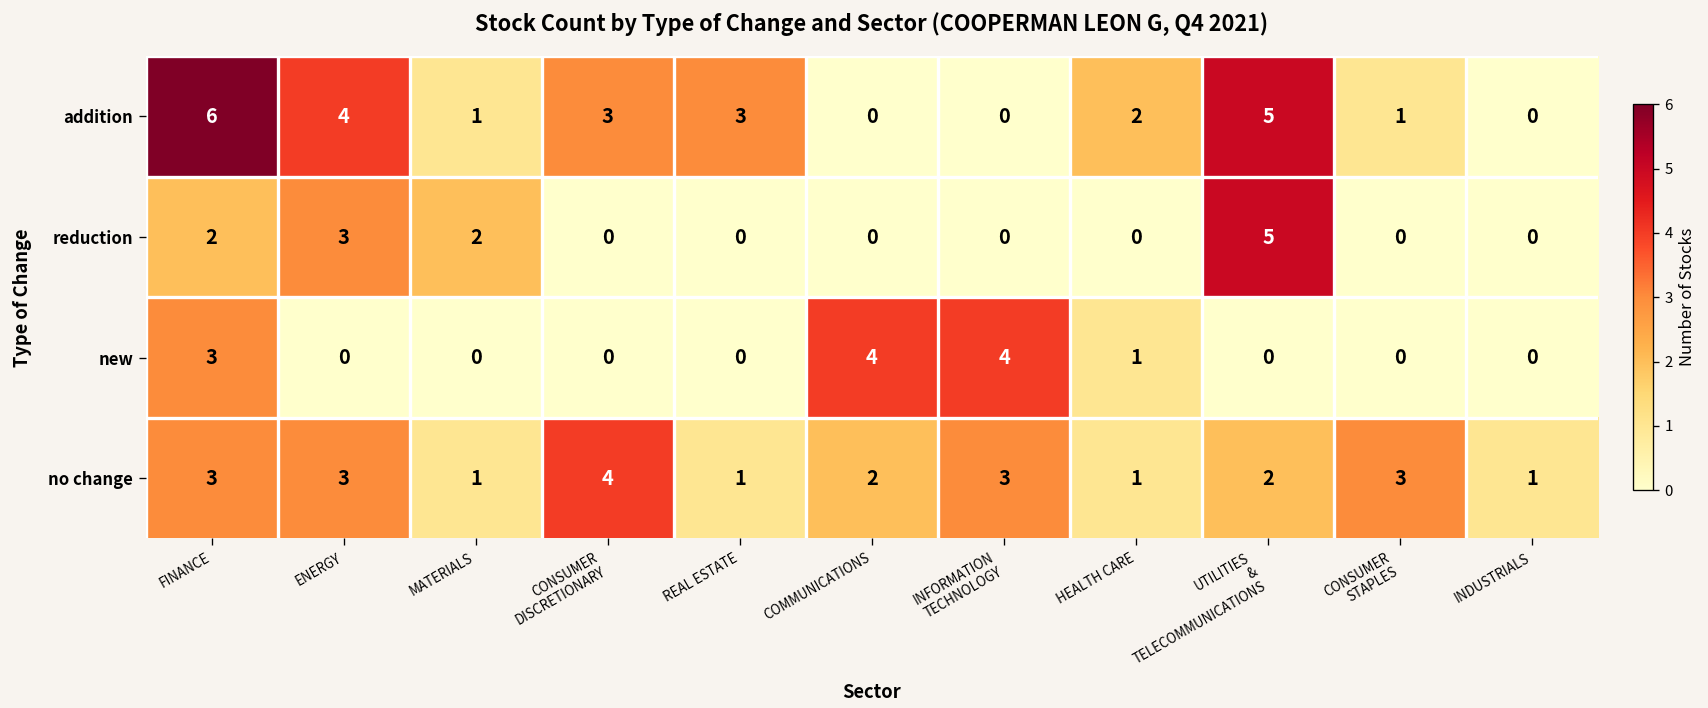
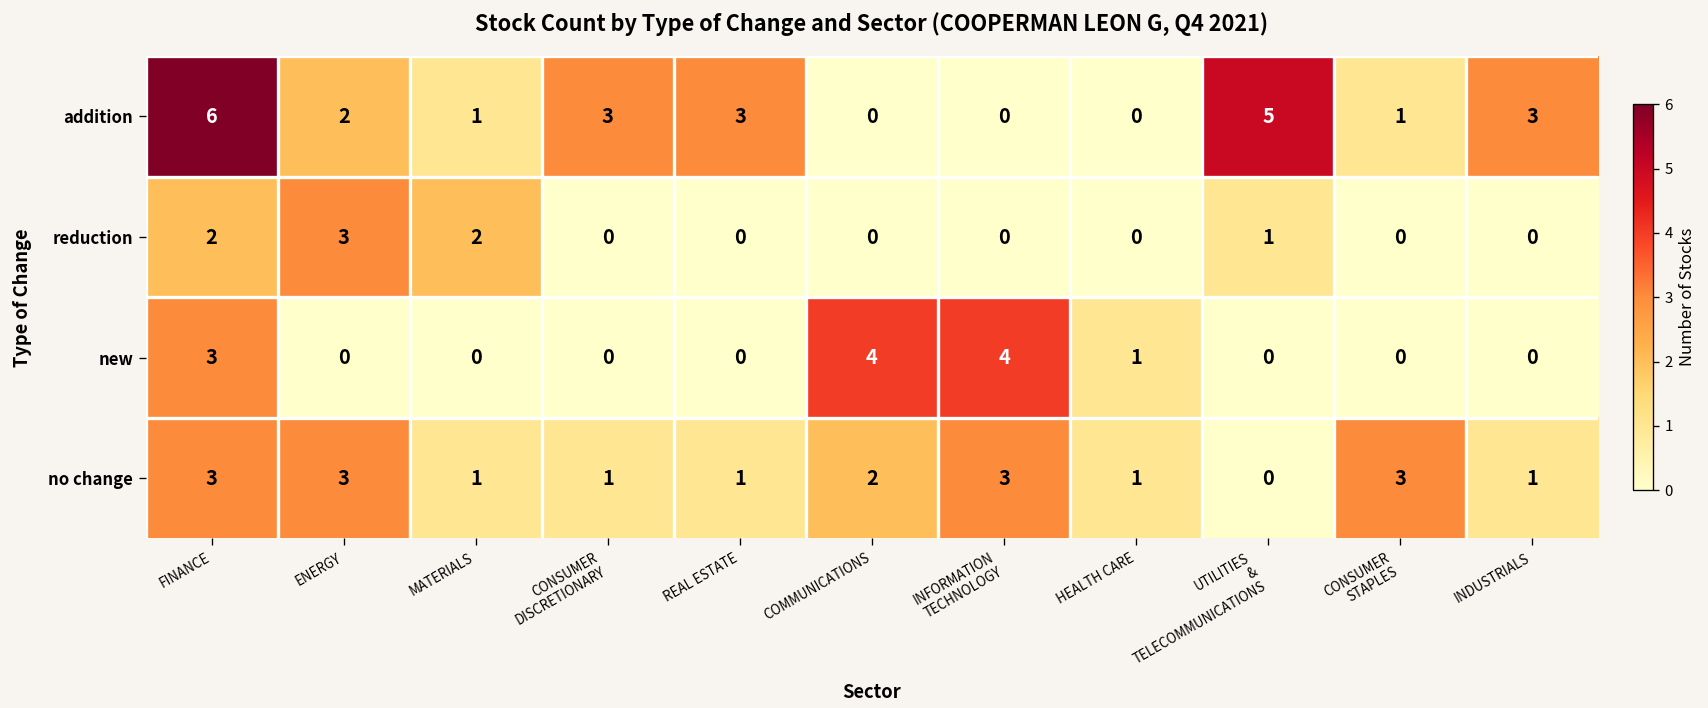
addition, ENERGY: 4 -> 2
addition, HEALTH CARE: 2 -> 0
addition, INDUSTRIALS: 0 -> 3
reduction, UTILITIES & TELECOMMUNICATIONS: 5 -> 1
no change, CONSUMER DISCRETIONARY: 4 -> 1
no change, UTILITIES & TELECOMMUNICATIONS: 2 -> 0
